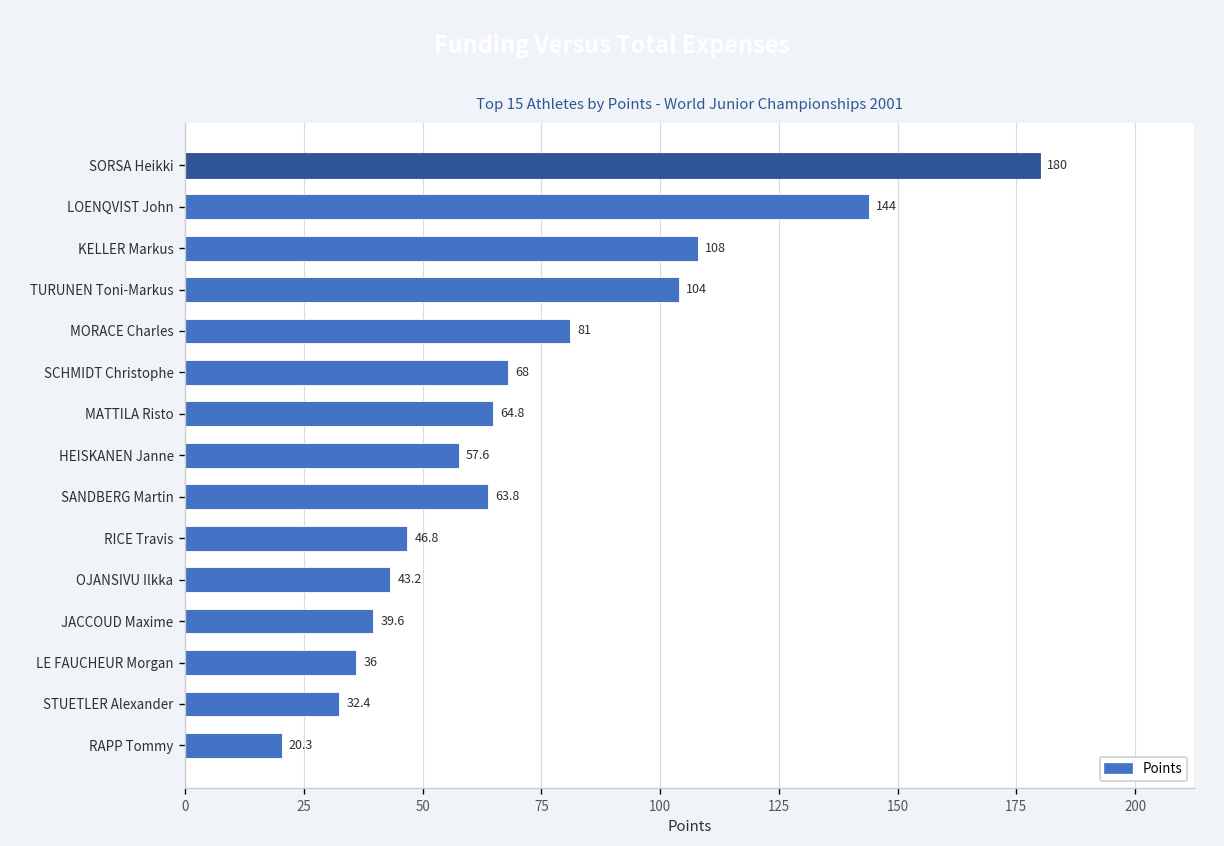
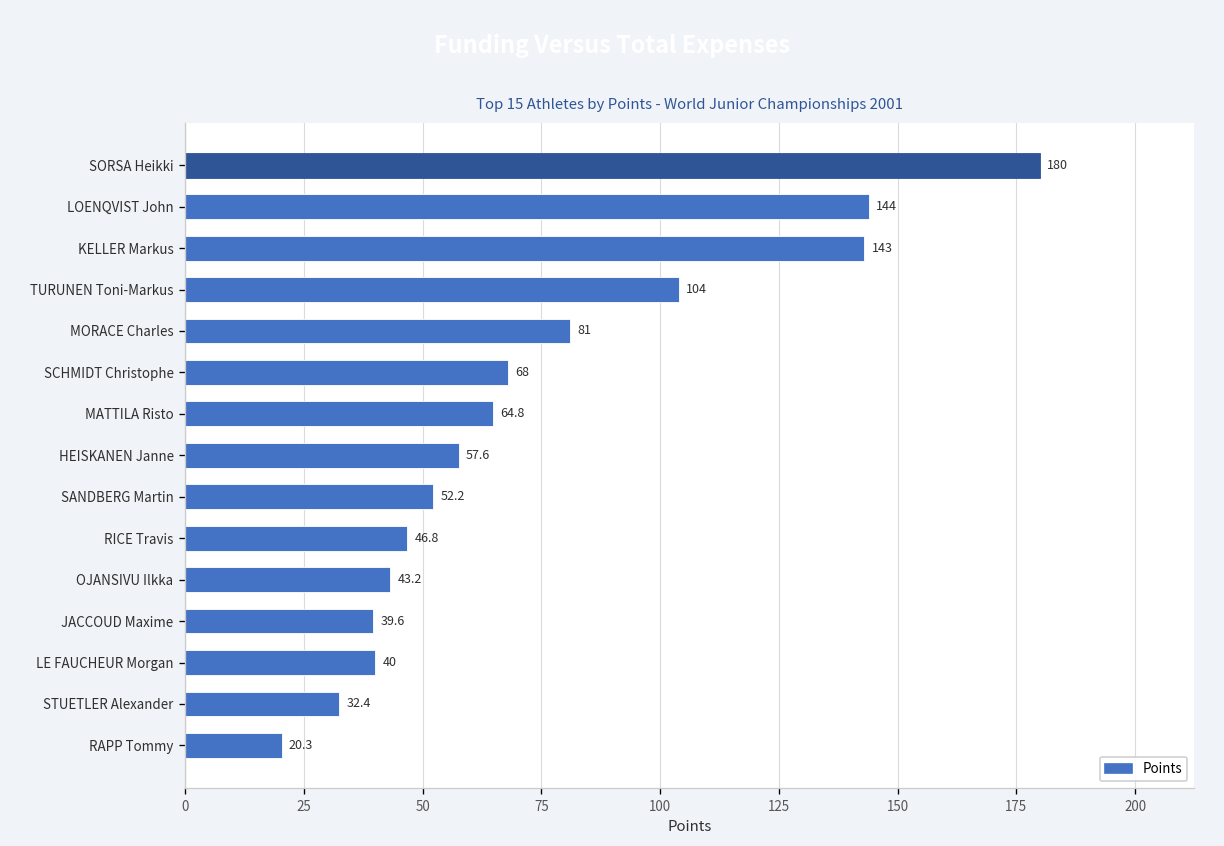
KELLER Markus: 108 -> 143
SANDBERG Martin: 63.8 -> 52.2
LE FAUCHEUR Morgan: 36 -> 40
